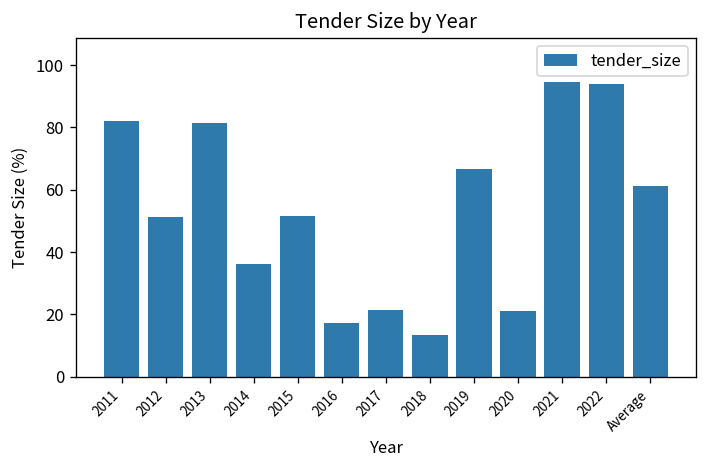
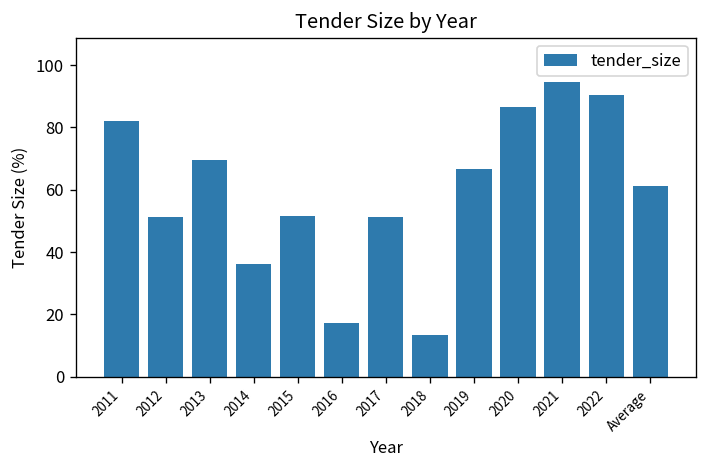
2013: 81 -> 70
2017: 22 -> 51
2020: 21 -> 87
2022: 94 -> 91
